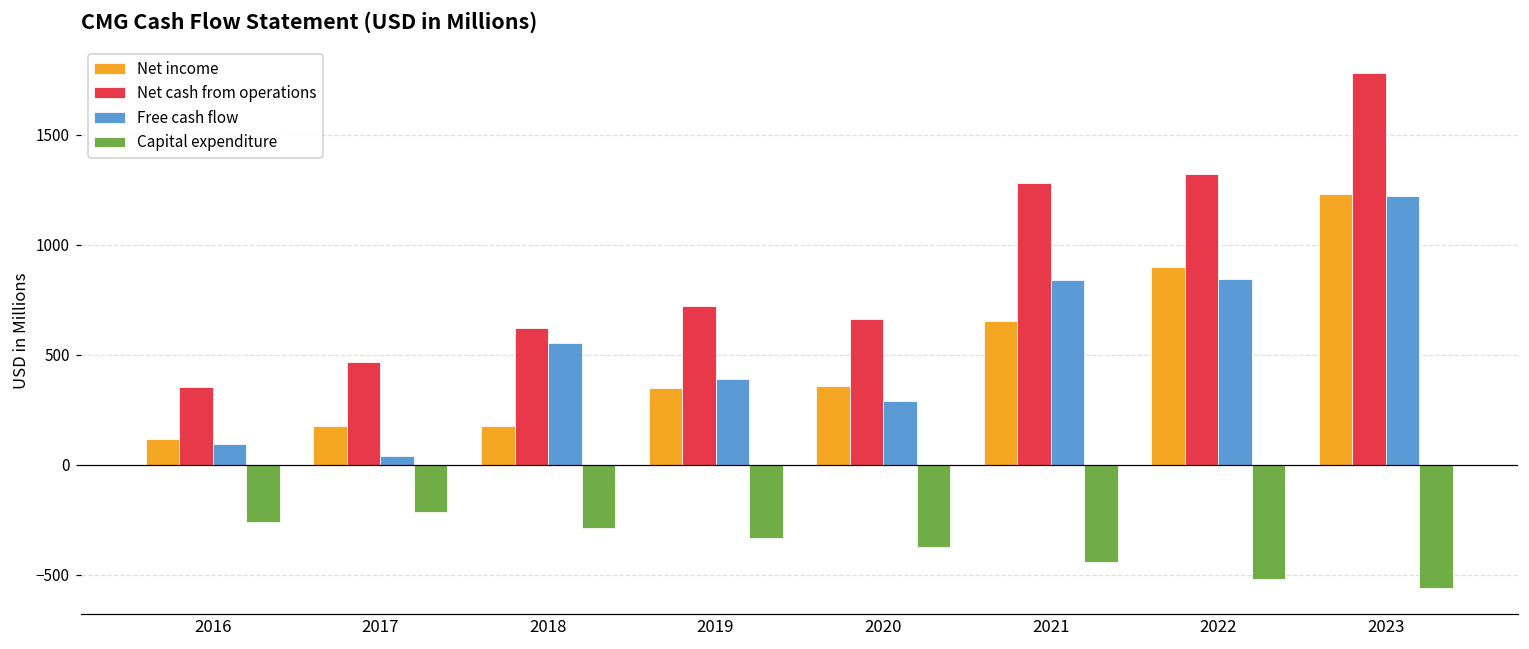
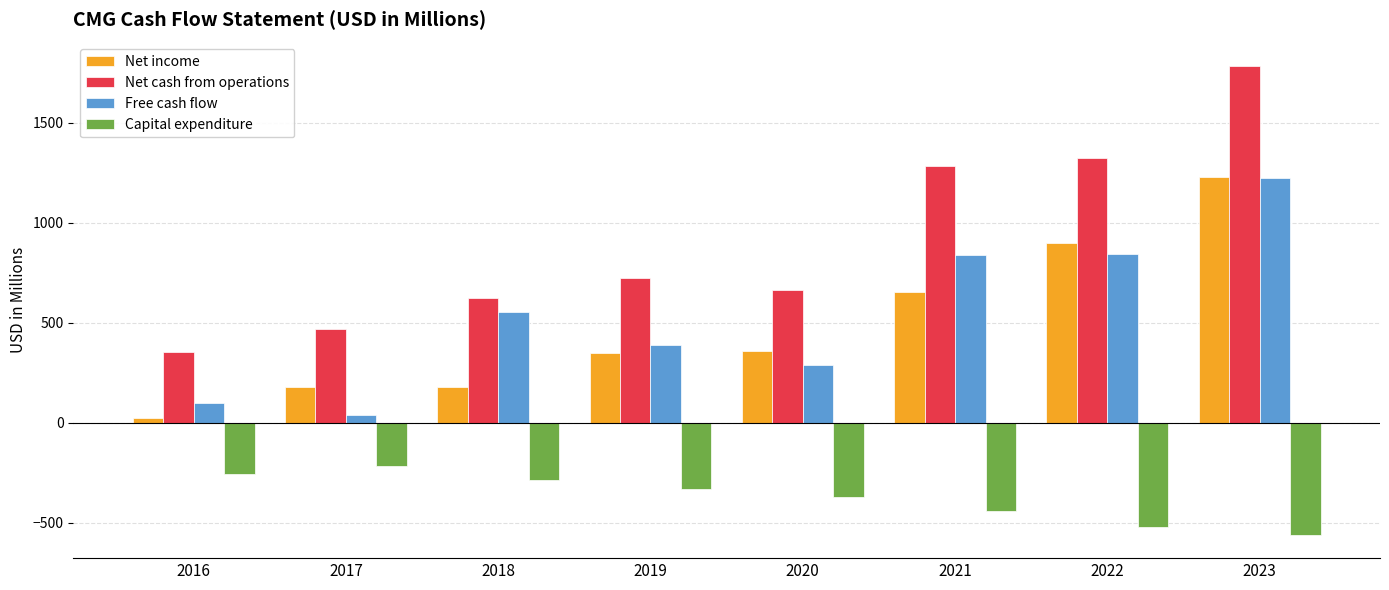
Net income, 2016: 120 -> 20
